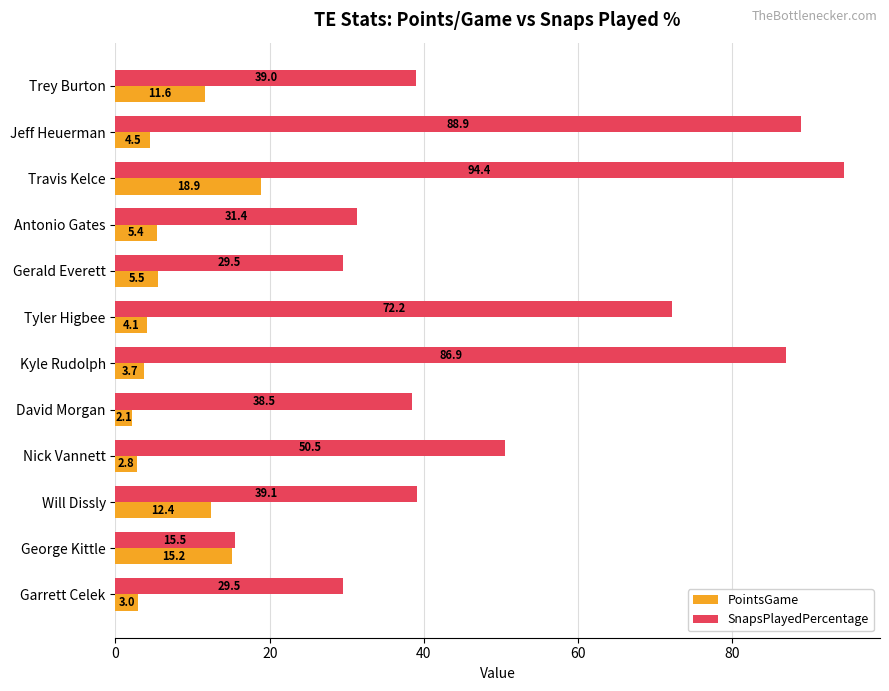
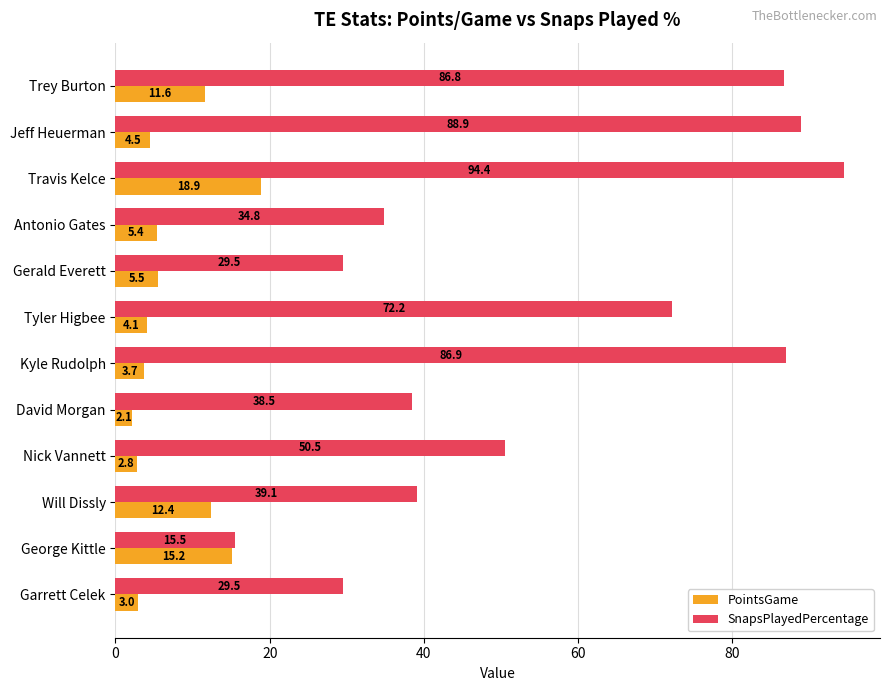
SnapsPlayedPercentage, Trey Burton: 39.0 -> 86.8
SnapsPlayedPercentage, Antonio Gates: 31.4 -> 34.8
